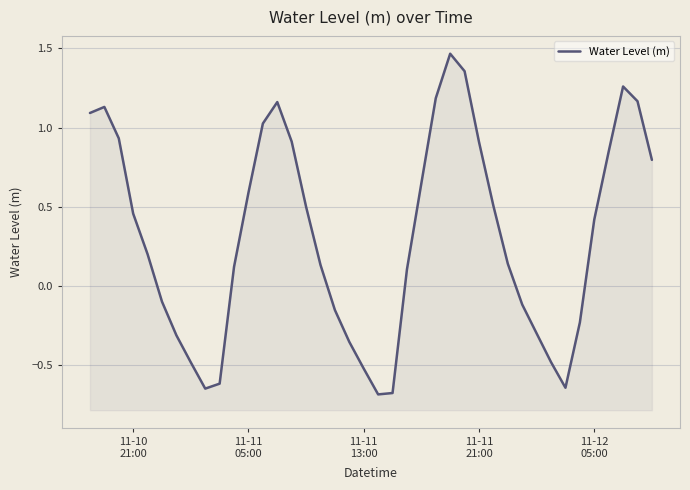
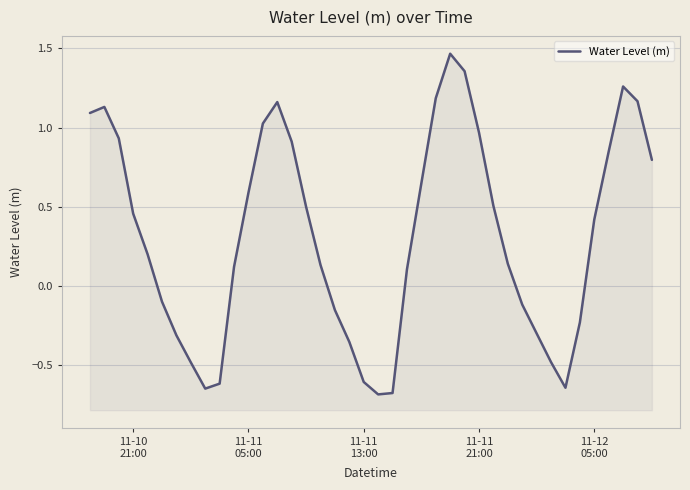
11-11 13:00: -0.52 -> -0.61
11-11 21:00: 0.91 -> 0.97
